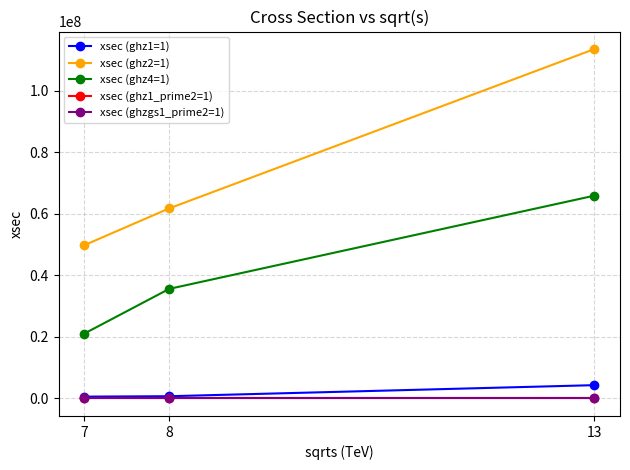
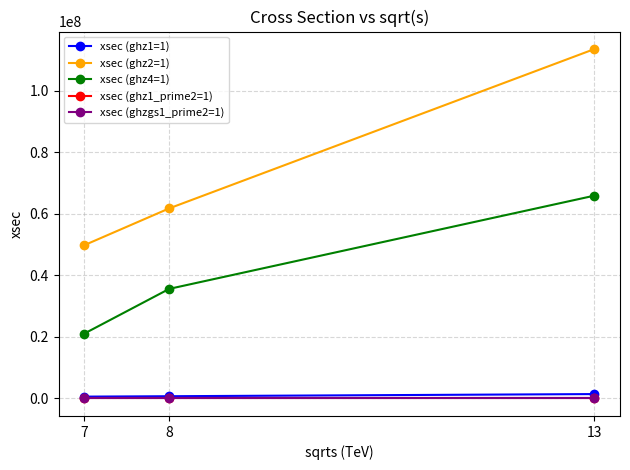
xsec (ghz1=1), 13: 4000000 -> 1000000
